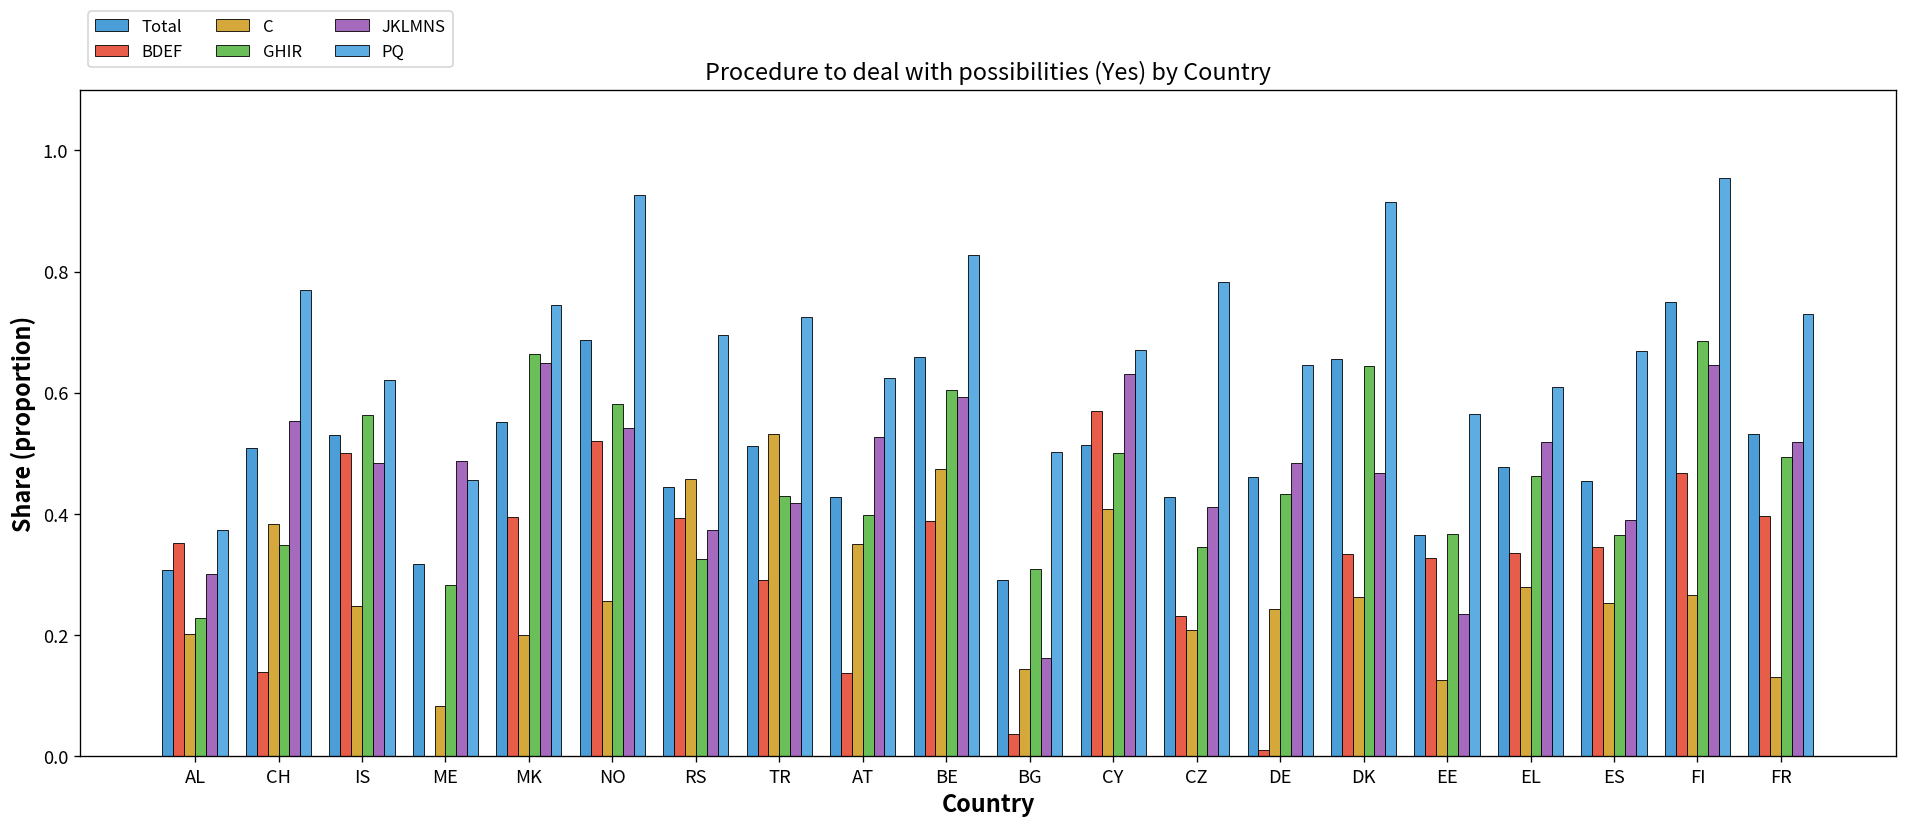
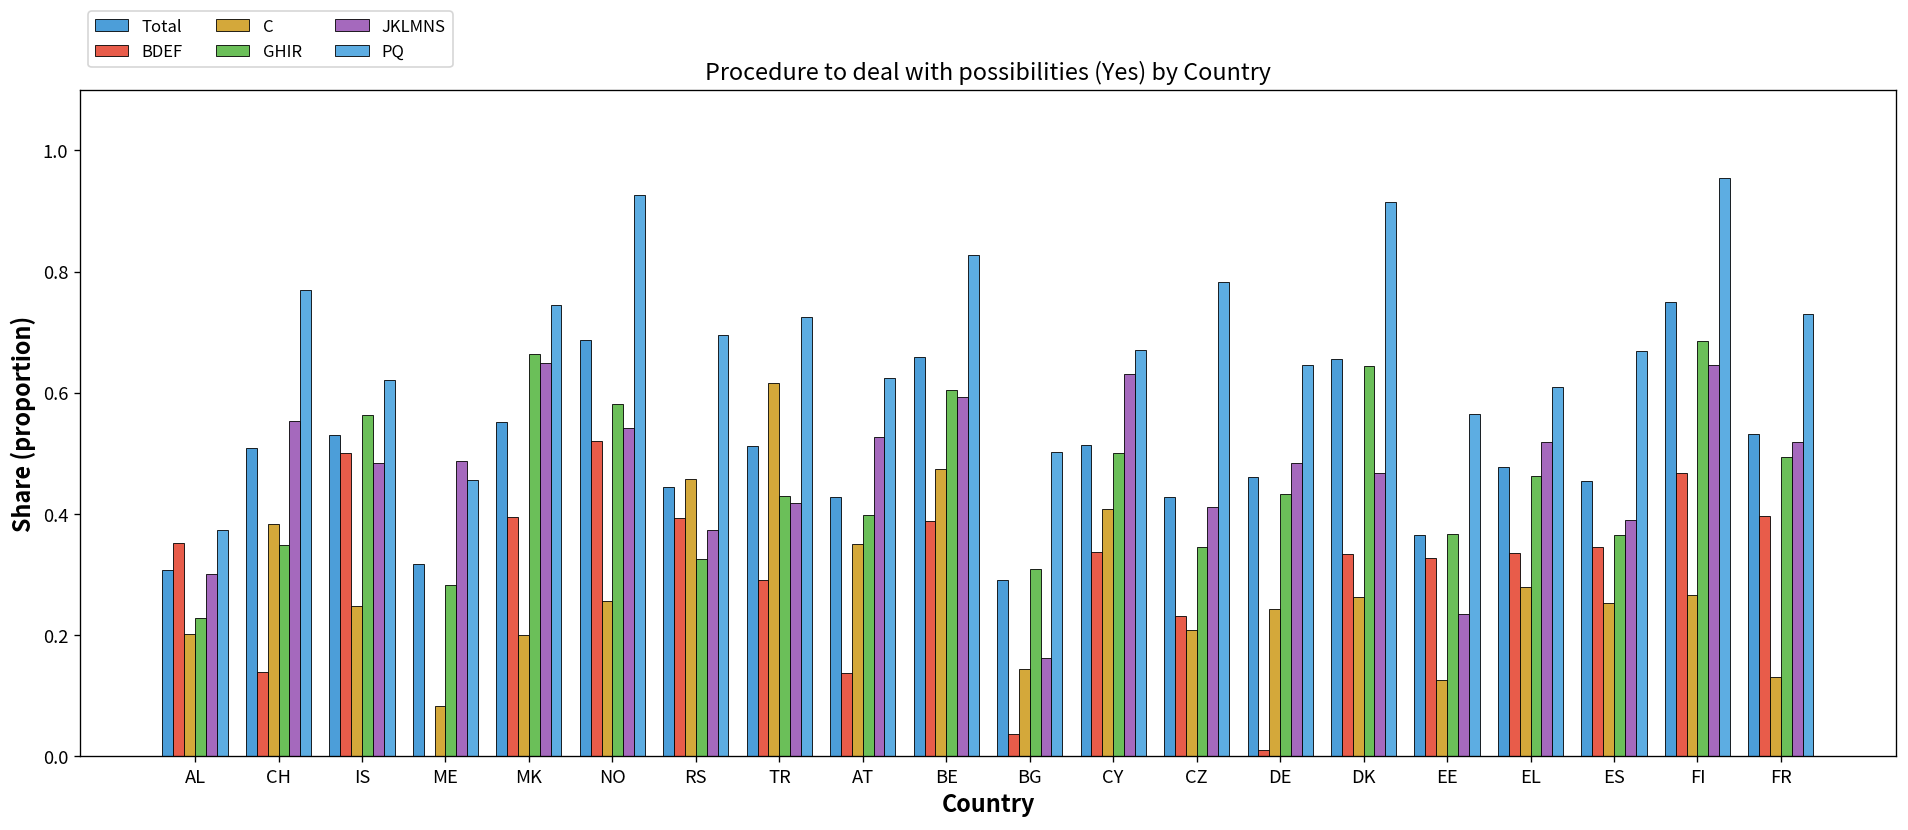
C, TR: 0.53 -> 0.62
BDEF, CY: 0.57 -> 0.34
